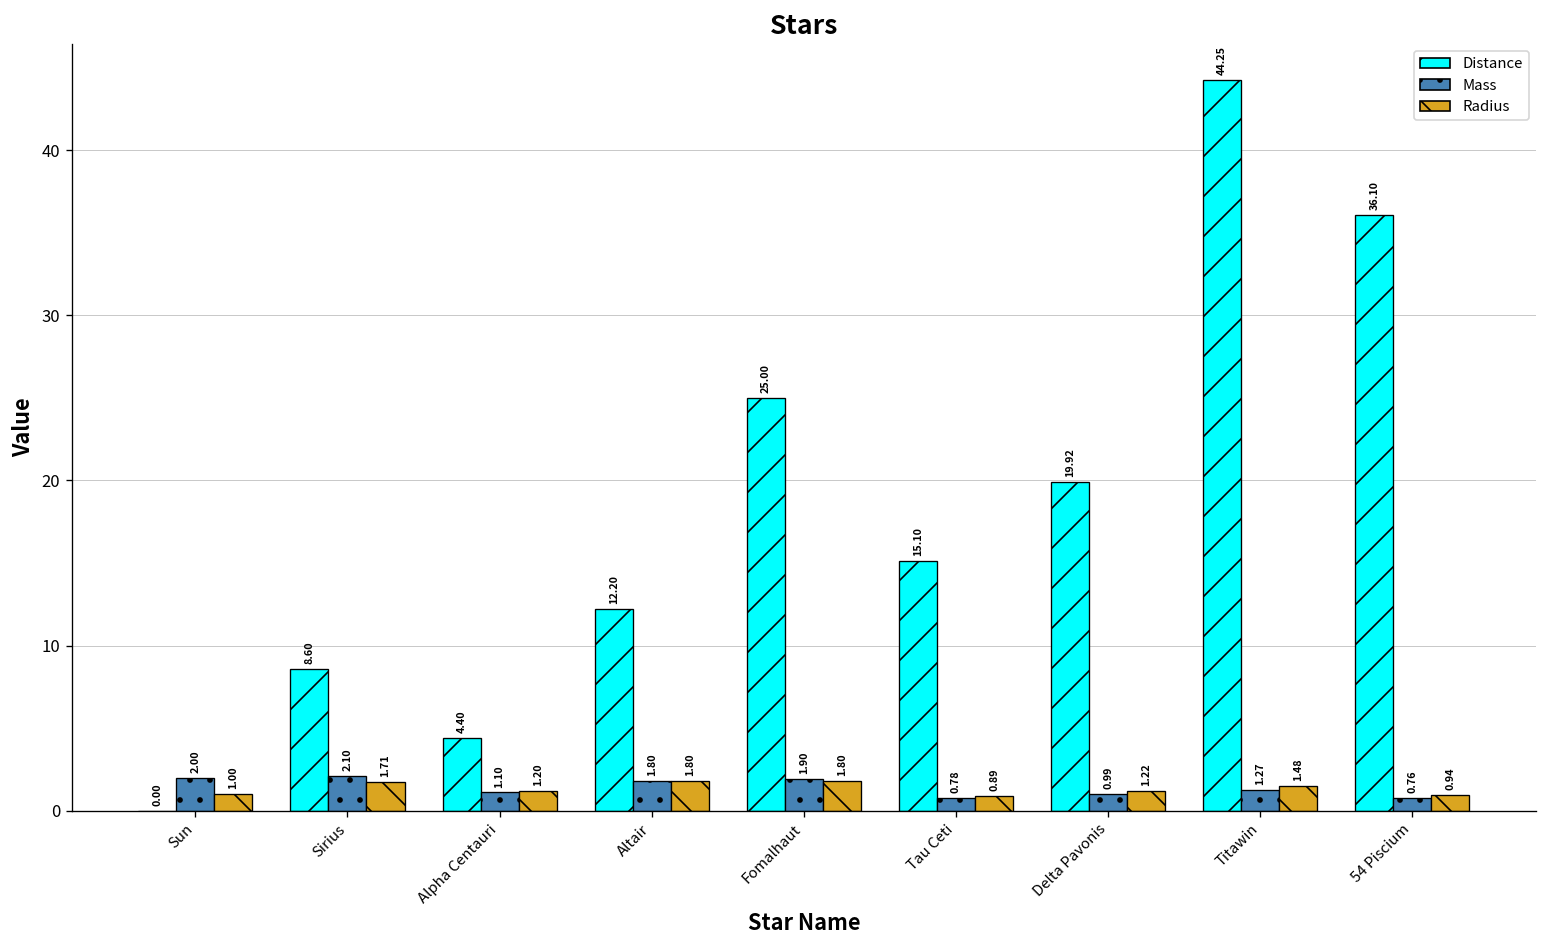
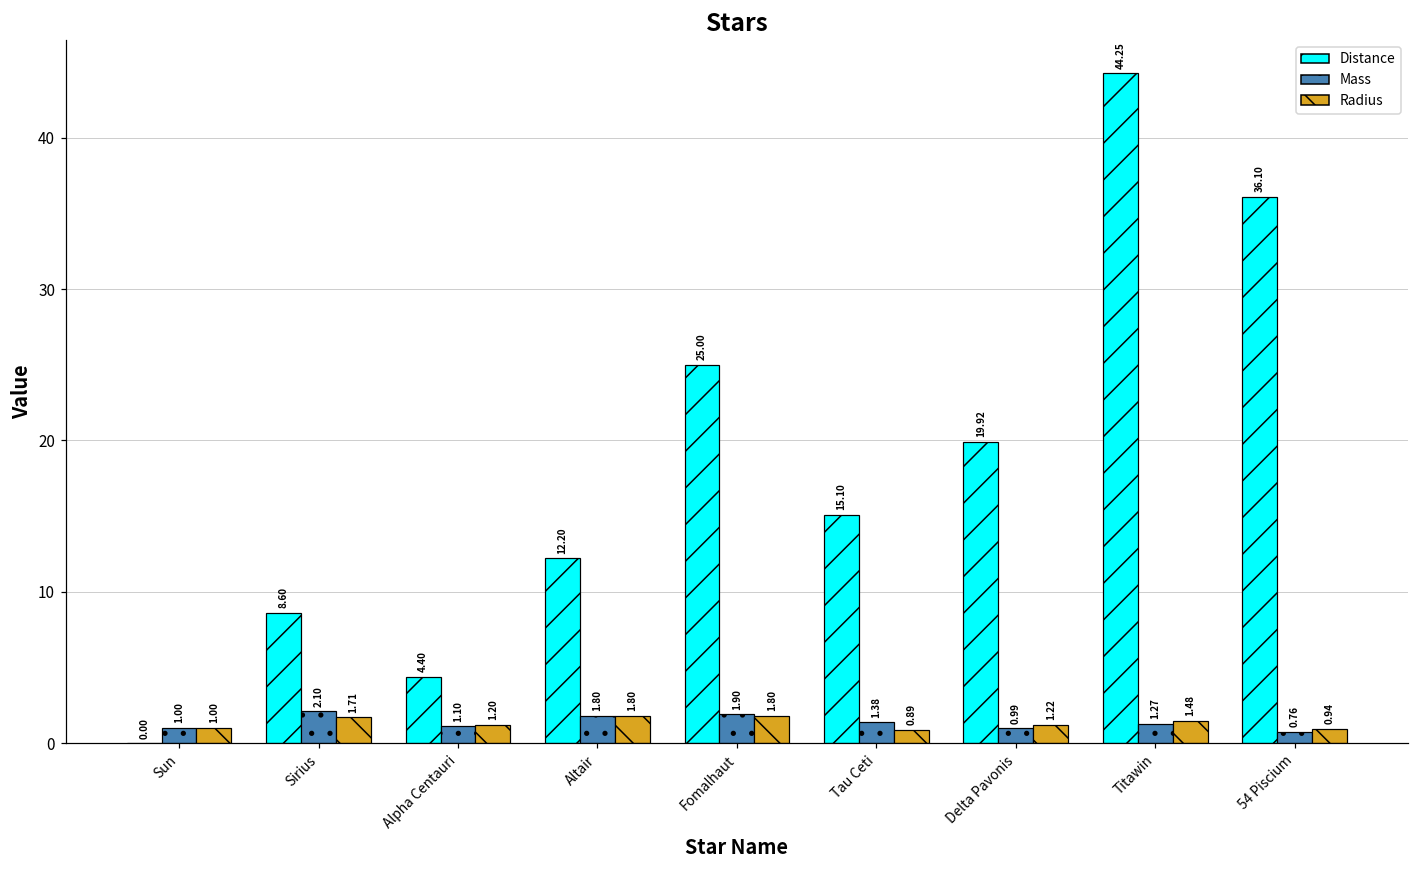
Mass, Sun: 2.00 -> 1.00
Mass, Tau Ceti: 0.78 -> 1.38
